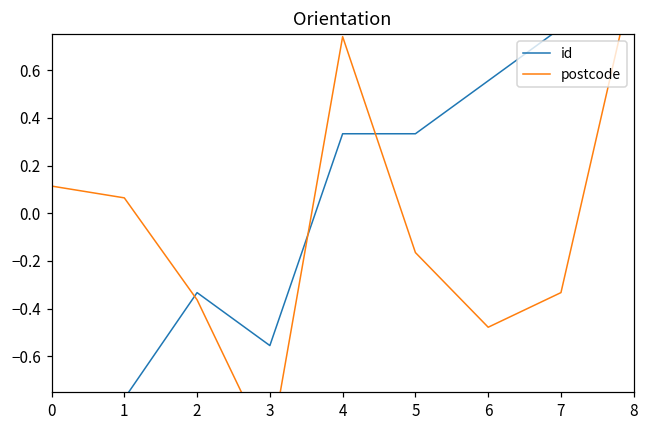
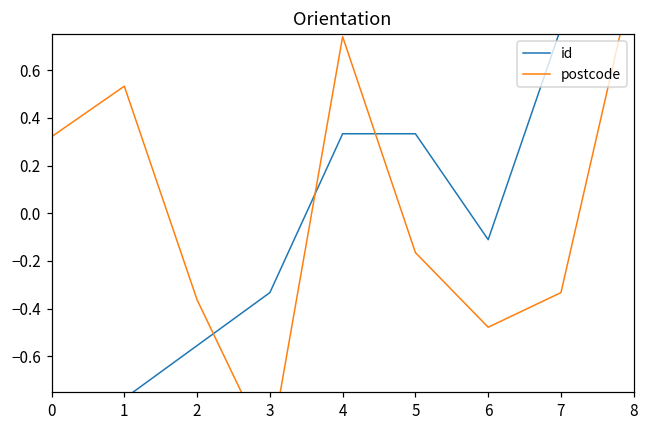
postcode, 0: 0.11 -> 0.32
postcode, 1: 0.06 -> 0.53
id, 2: -0.33 -> -0.56
id, 3: -0.56 -> -0.33
id, 6: 0.56 -> -0.11
